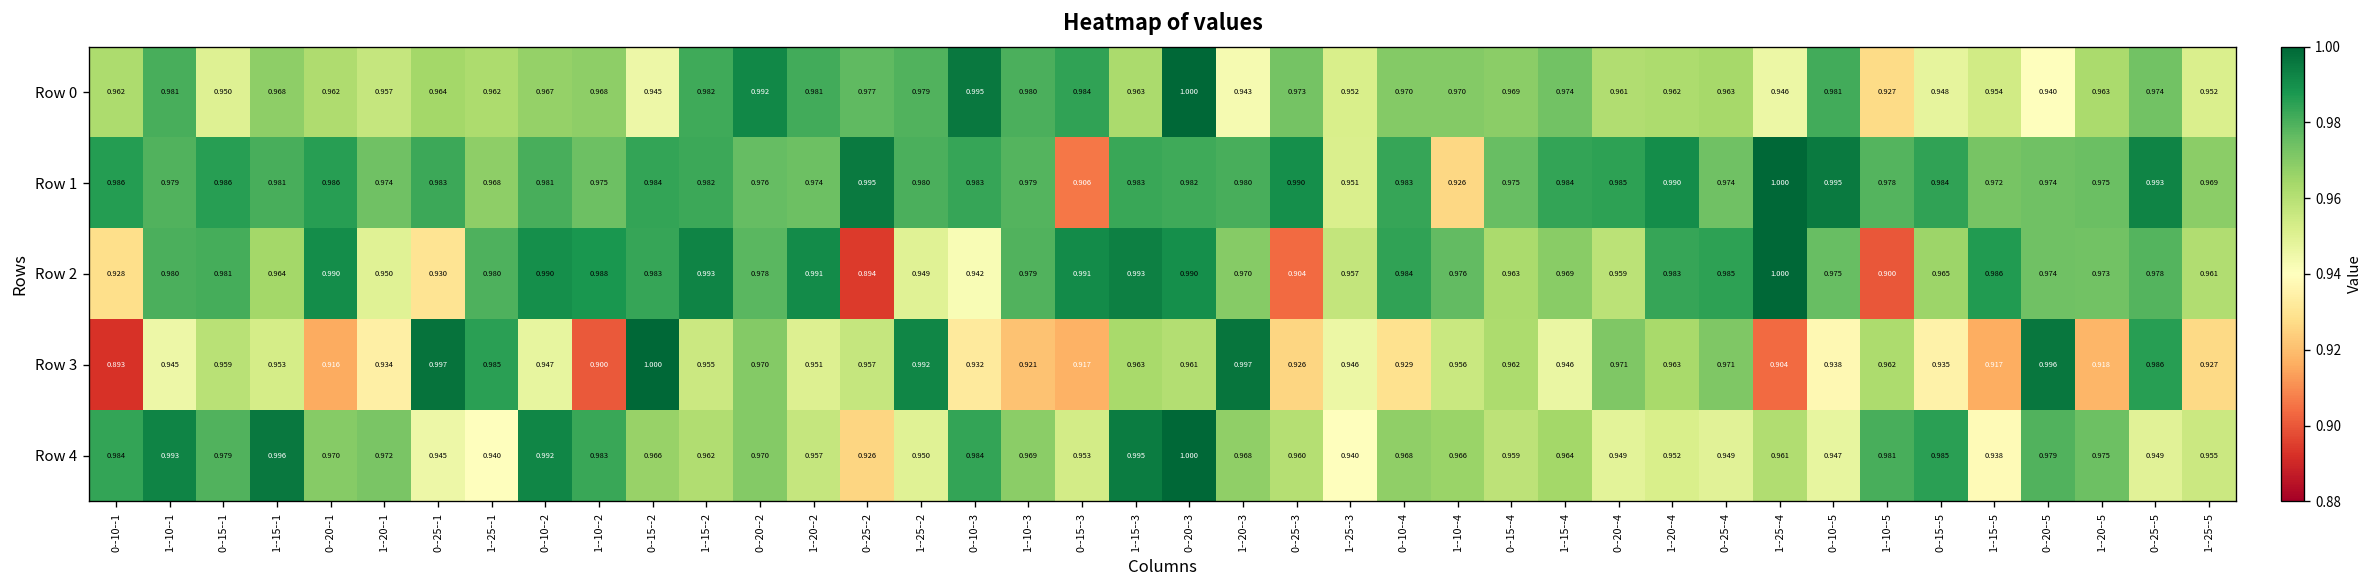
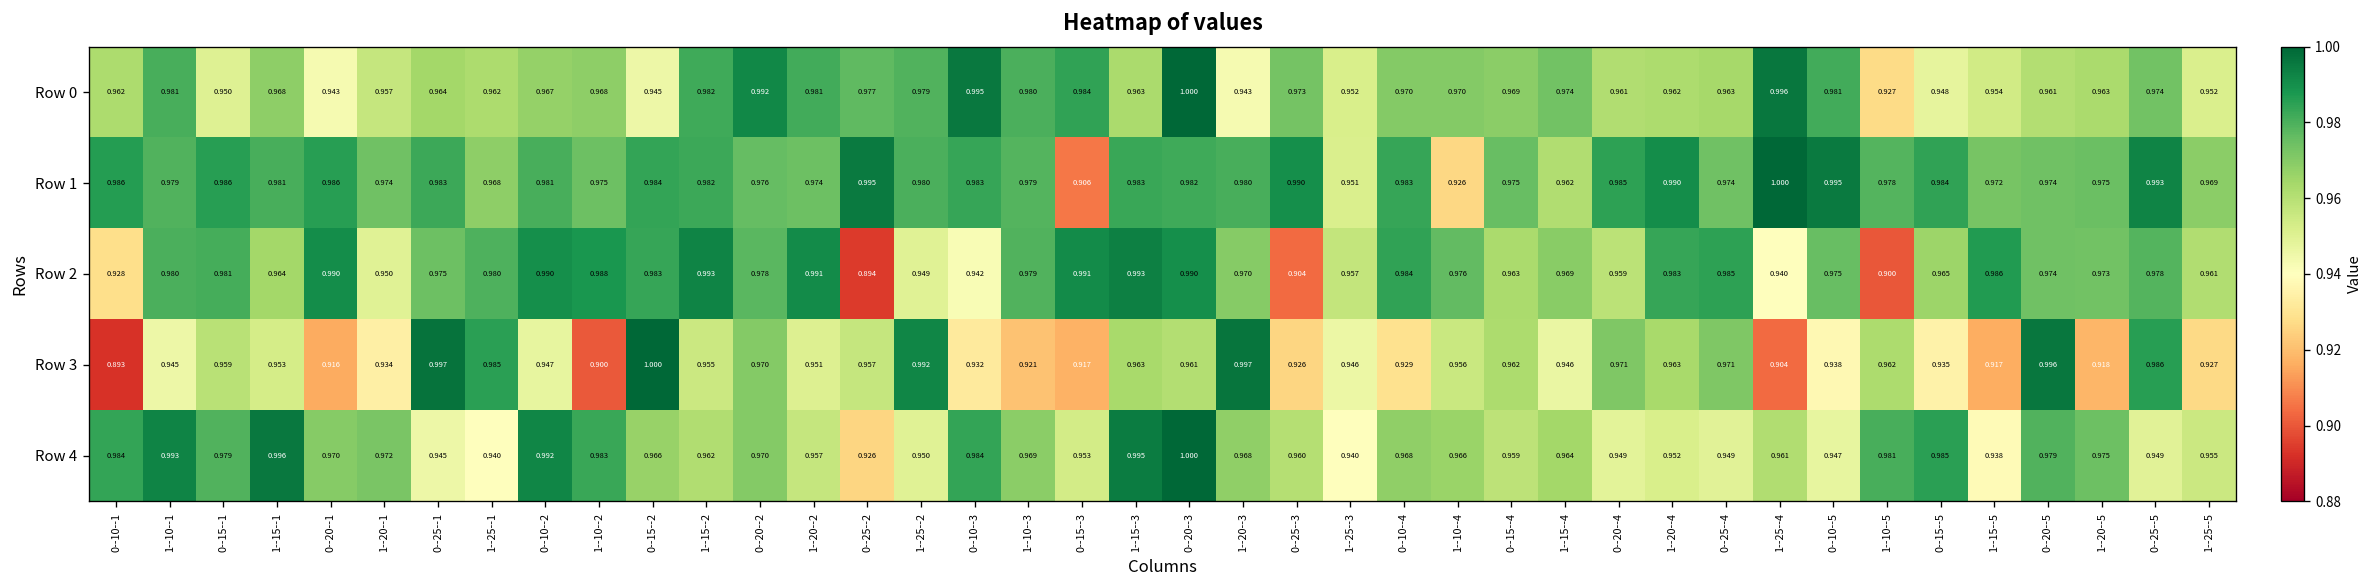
Row 0, 0--20--1: 0.962 -> 0.943
Row 0, 1--25--4: 0.946 -> 0.996
Row 0, 0--20--5: 0.940 -> 0.961
Row 1, 1--15--4: 0.984 -> 0.962
Row 2, 0--25--1: 0.930 -> 0.975
Row 2, 1--25--4: 1.000 -> 0.940
